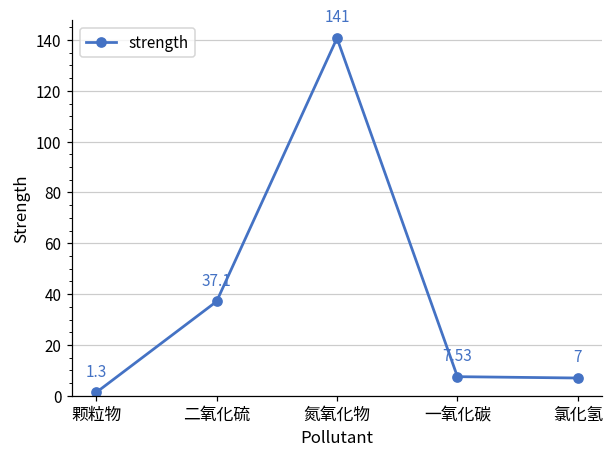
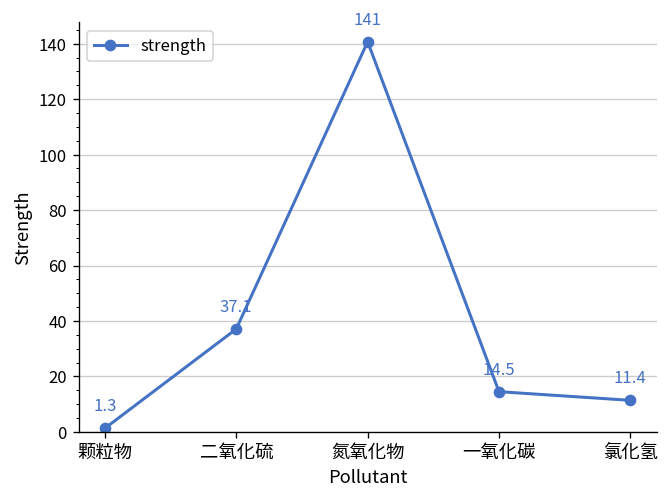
一氧化碳: 7.53 -> 14.5
氯化氢: 7 -> 11.4
